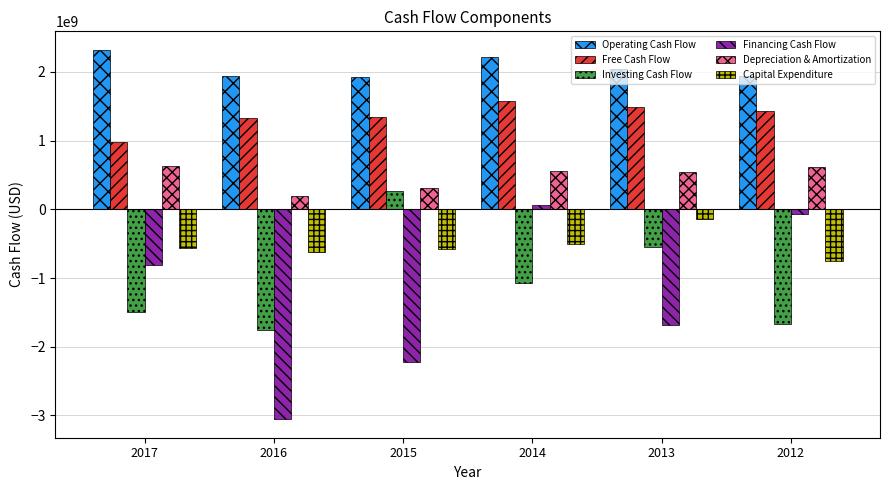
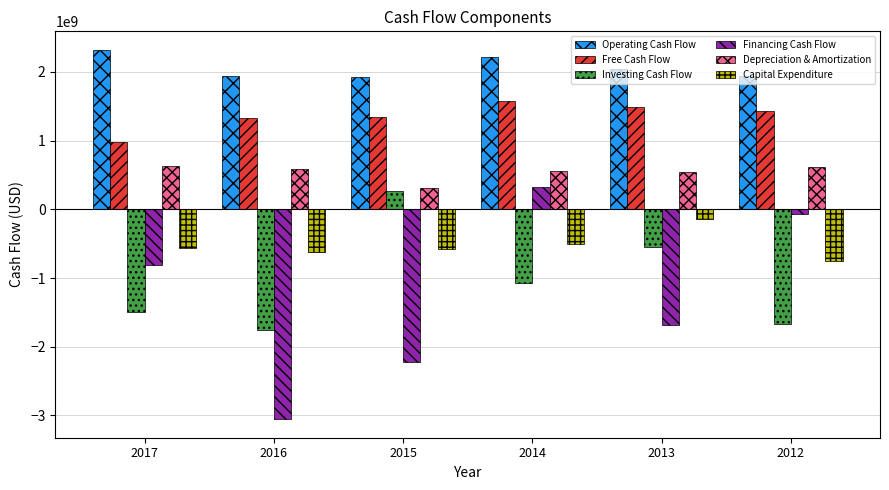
Depreciation & Amortization, 2016: 200000000 -> 600000000
Financing Cash Flow, 2014: 100000000 -> 300000000
